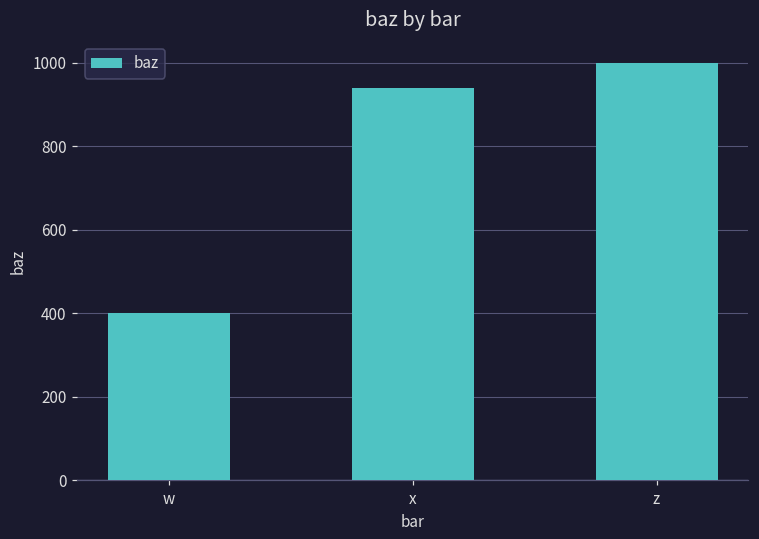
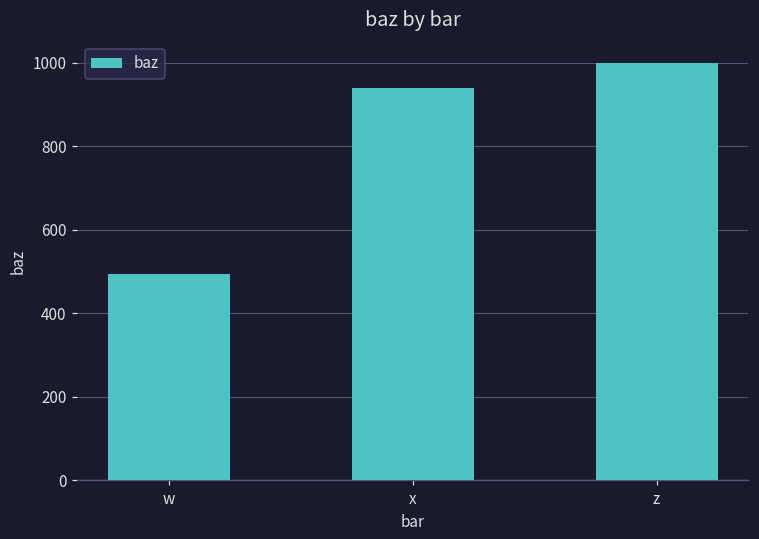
w: 400 -> 500
